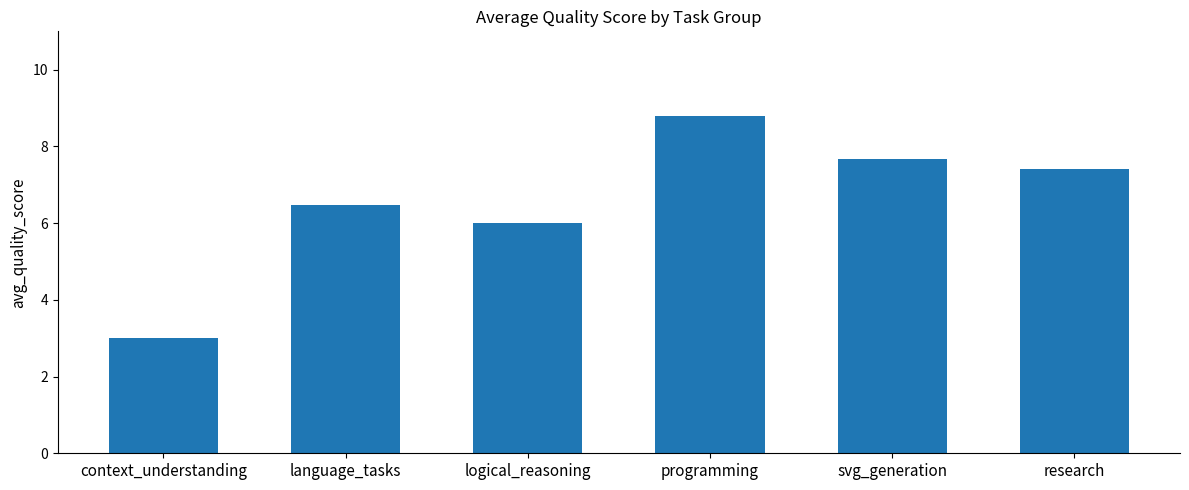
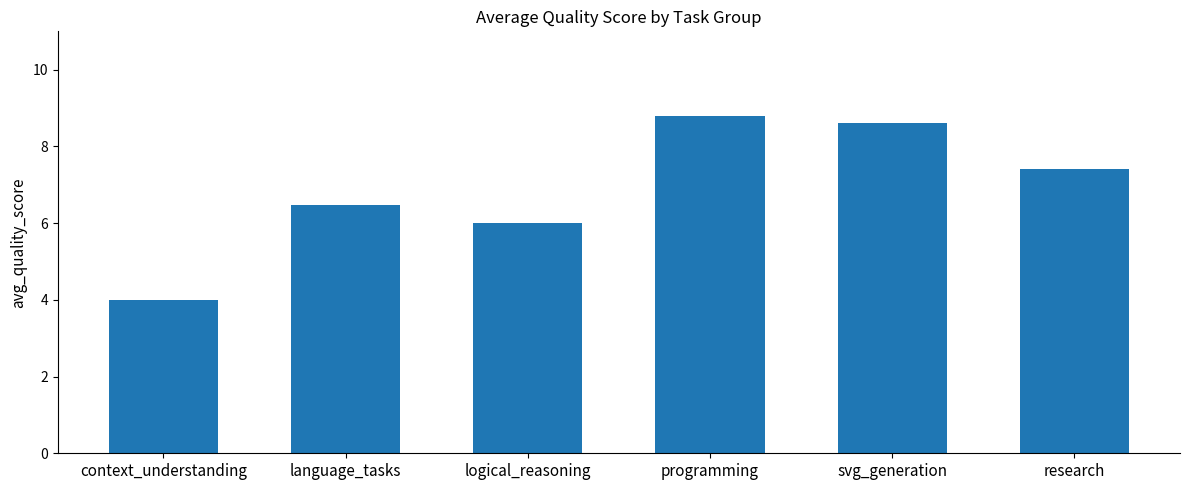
context_understanding: 3 -> 4
svg_generation: 7.7 -> 8.6
